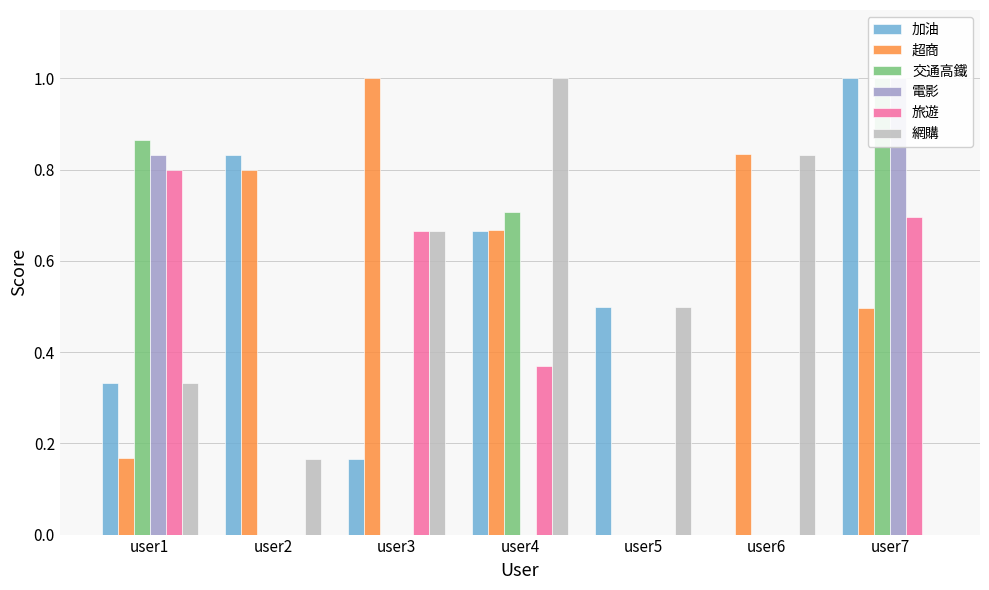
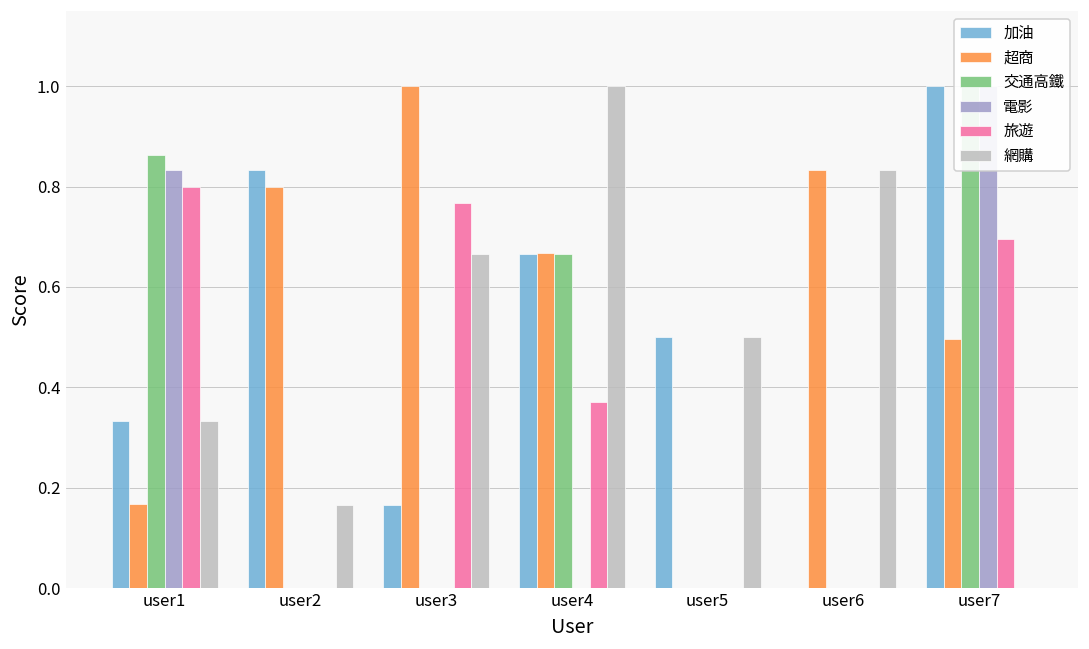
旅遊, user3: 0.67 -> 0.77
交通高鐵, user4: 0.71 -> 0.67
